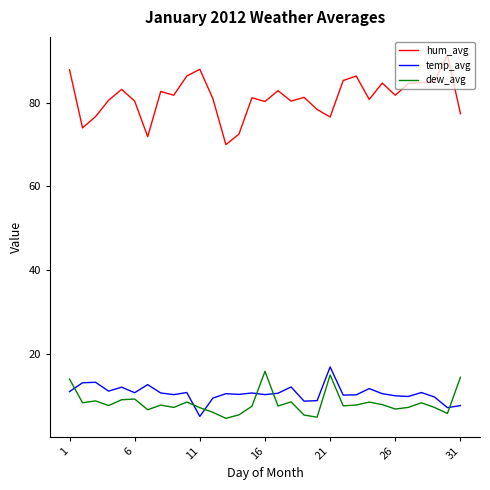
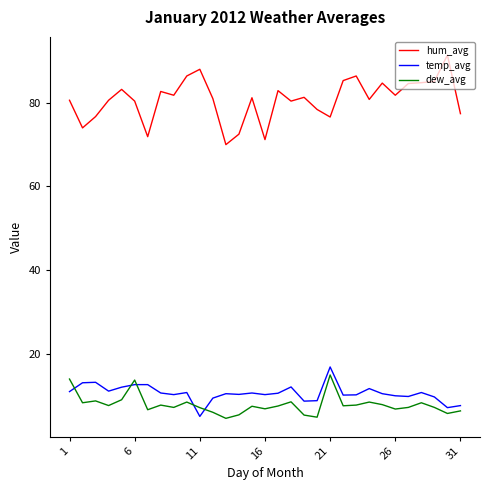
hum_avg, 1: 88 -> 81
temp_avg, 6: 11 -> 13
dew_avg, 6: 9 -> 14
hum_avg, 16: 80 -> 71
dew_avg, 16: 16 -> 7
dew_avg, 31: 14 -> 6
